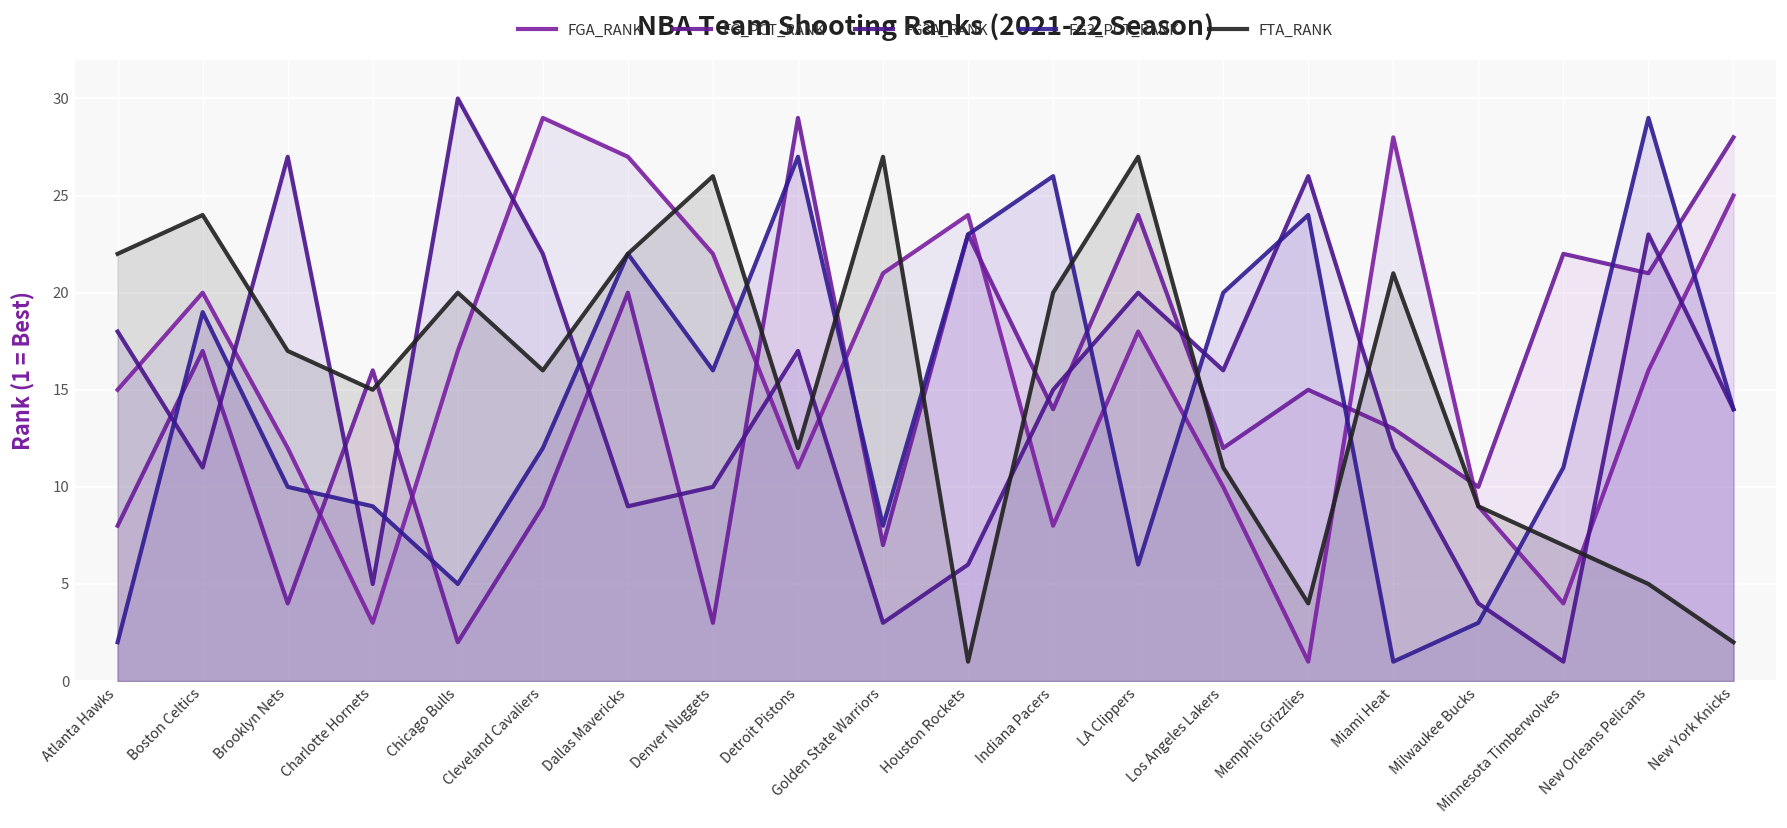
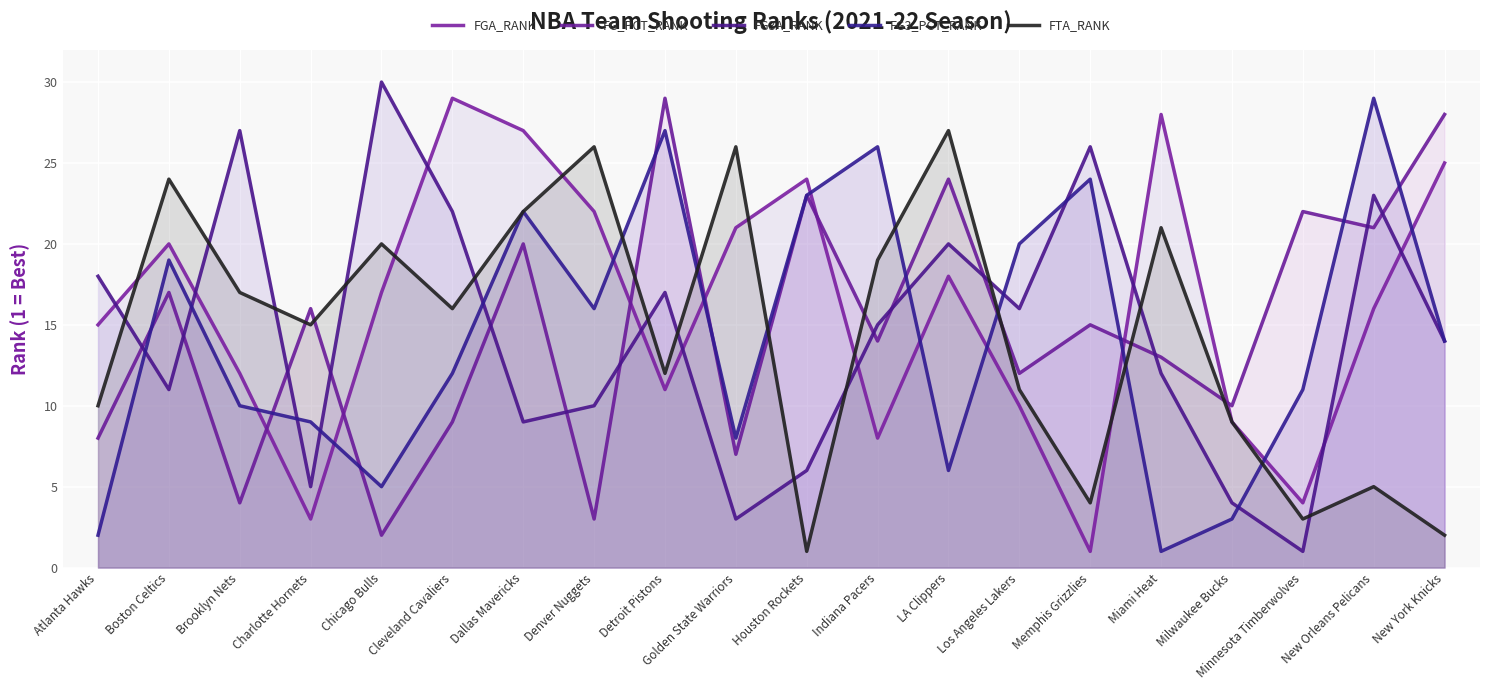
FTA_RANK, Atlanta Hawks: 22 -> 10
FTA_RANK, Golden State Warriors: 27 -> 26
FTA_RANK, Indiana Pacers: 20 -> 19
FTA_RANK, Minnesota Timberwolves: 7 -> 3
